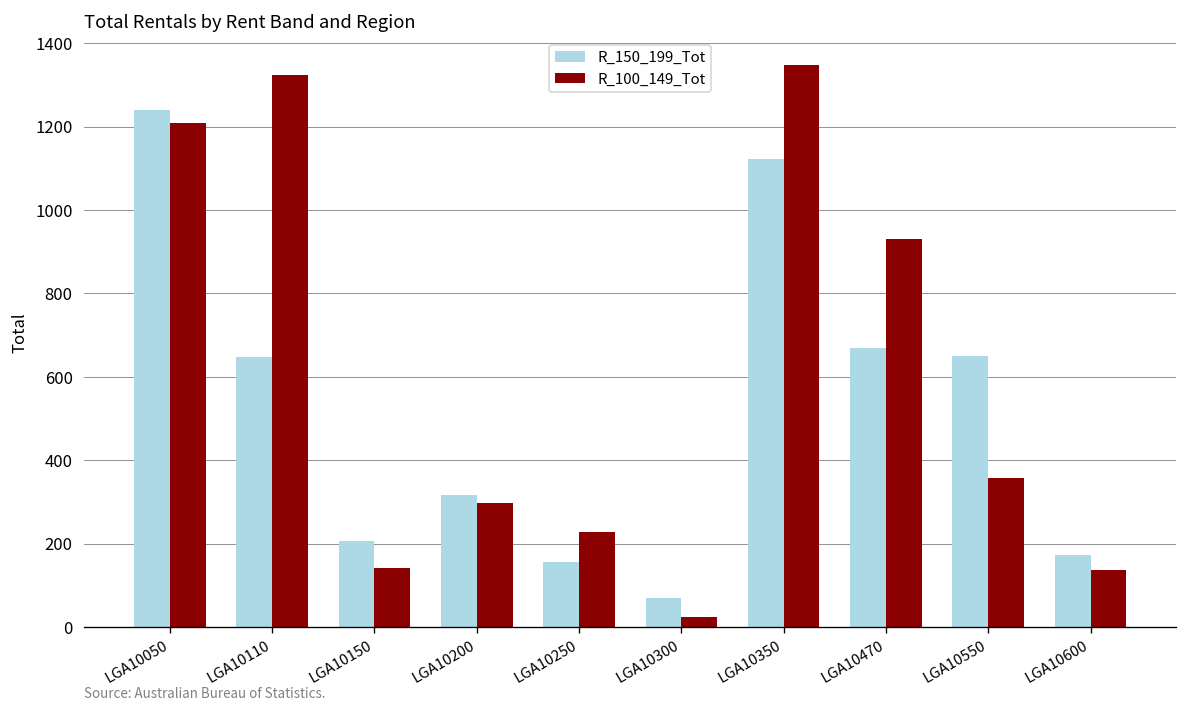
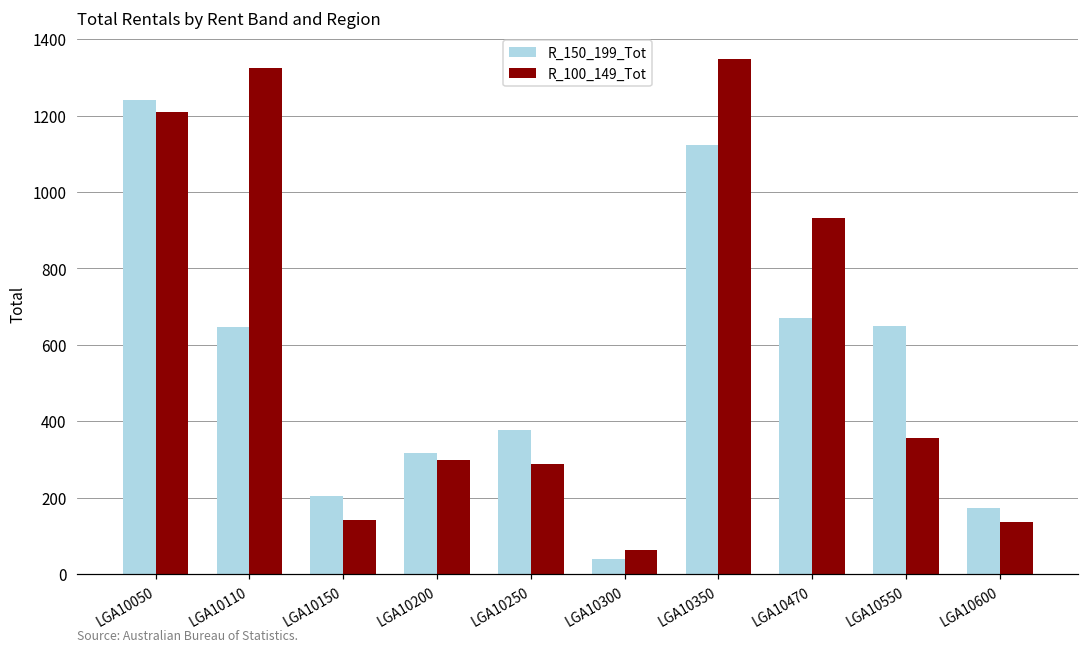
R_150_199_Tot, LGA10250: 160 -> 380
R_100_149_Tot, LGA10250: 230 -> 290
R_150_199_Tot, LGA10300: 70 -> 40
R_100_149_Tot, LGA10300: 20 -> 60
